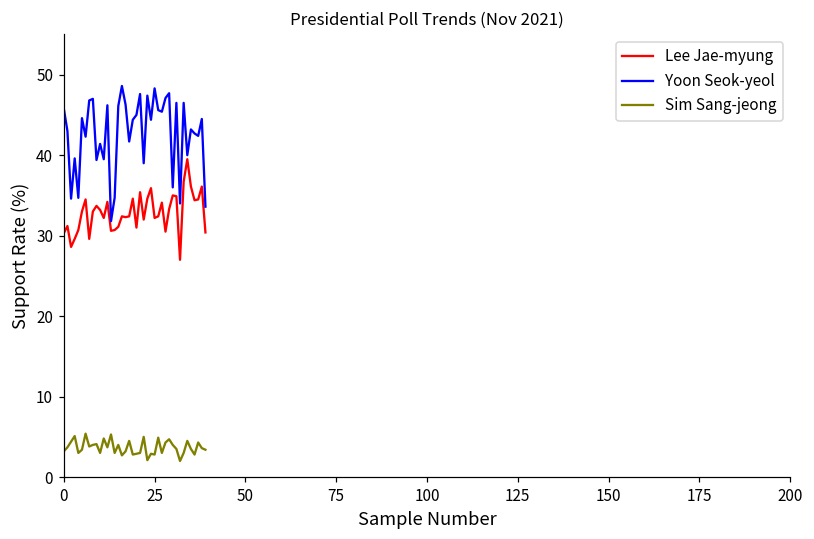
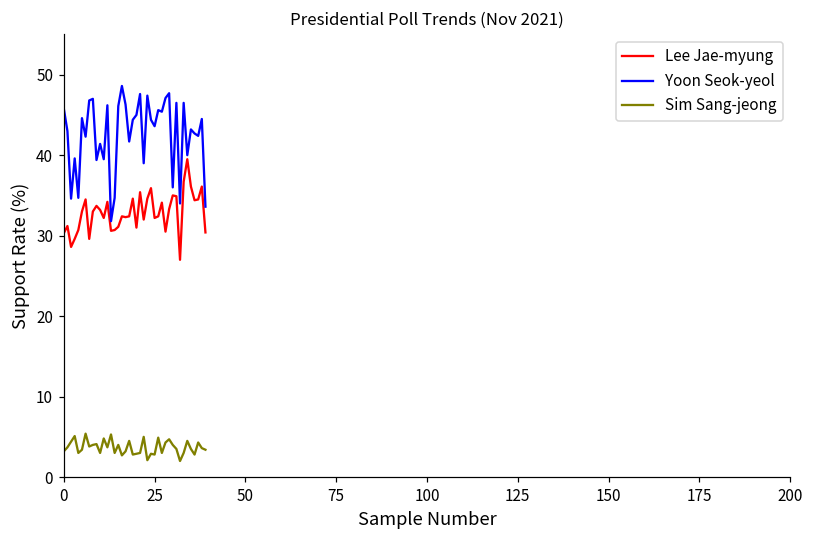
Yoon Seok-yeol, 25: 48 -> 44
